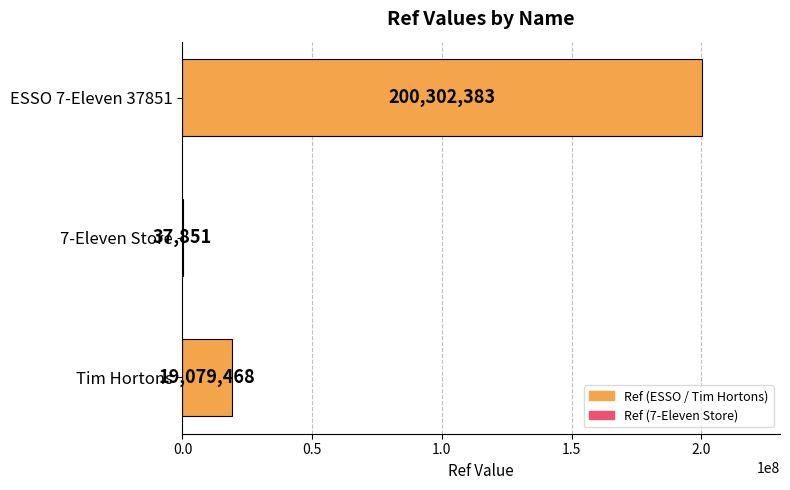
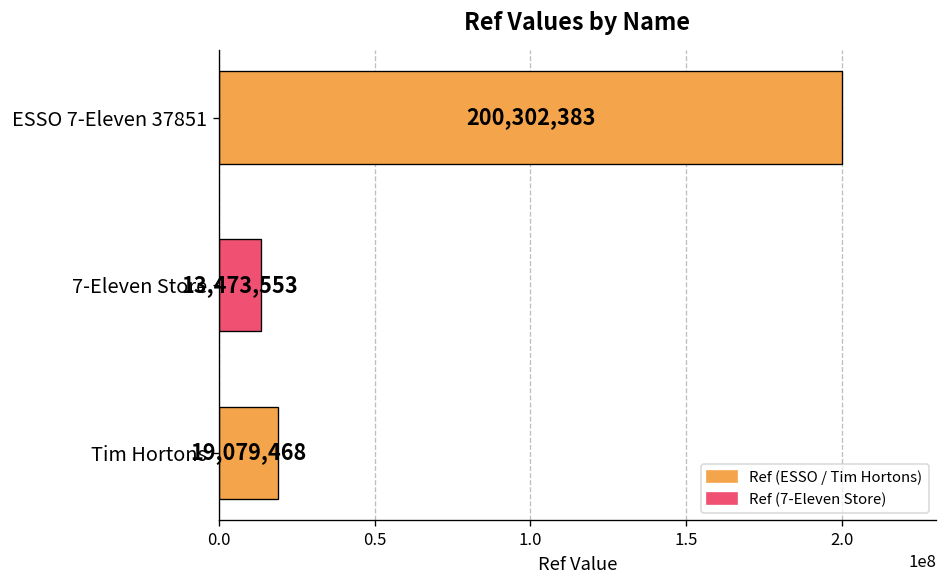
7-Eleven Store: 37,851 -> 13,473,553
